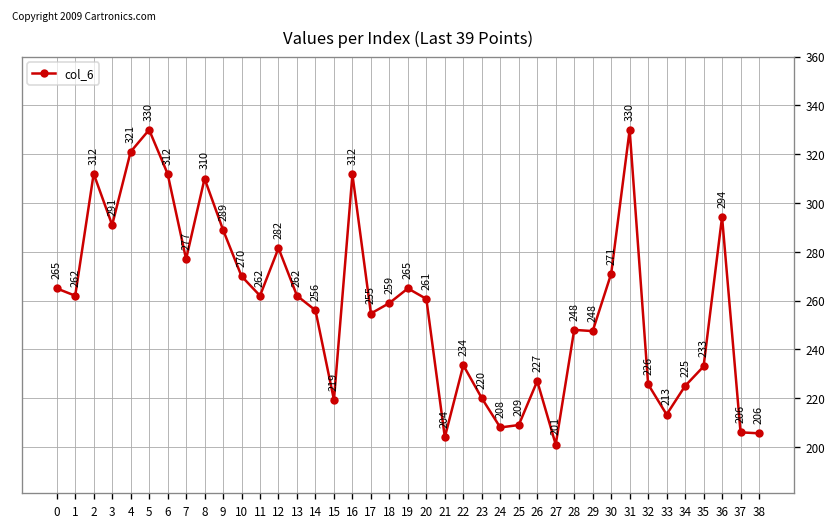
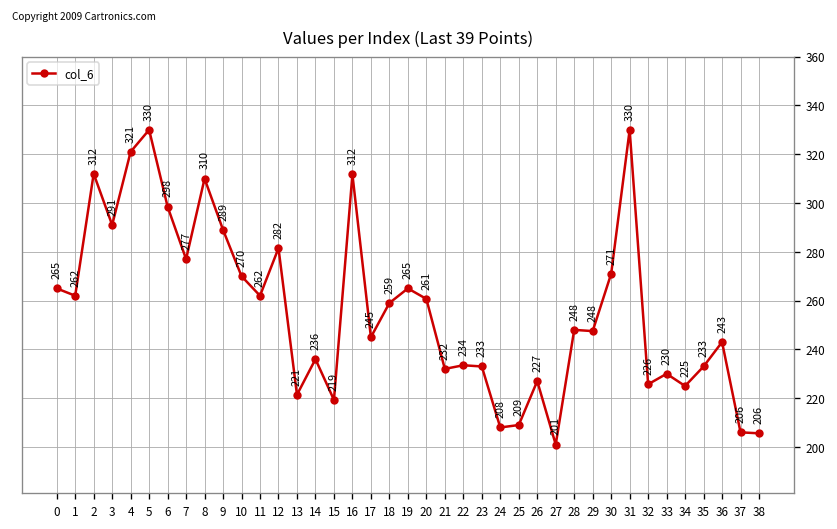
6: 312 -> 298
13: 262 -> 221
14: 256 -> 236
17: 255 -> 245
21: 204 -> 232
23: 220 -> 233
33: 213 -> 230
36: 294 -> 243
